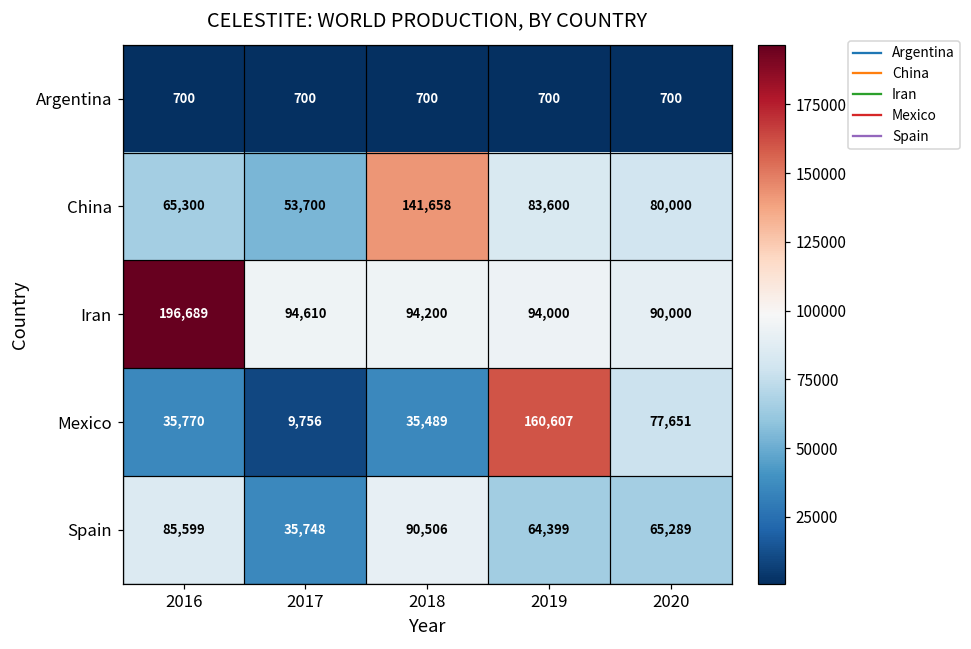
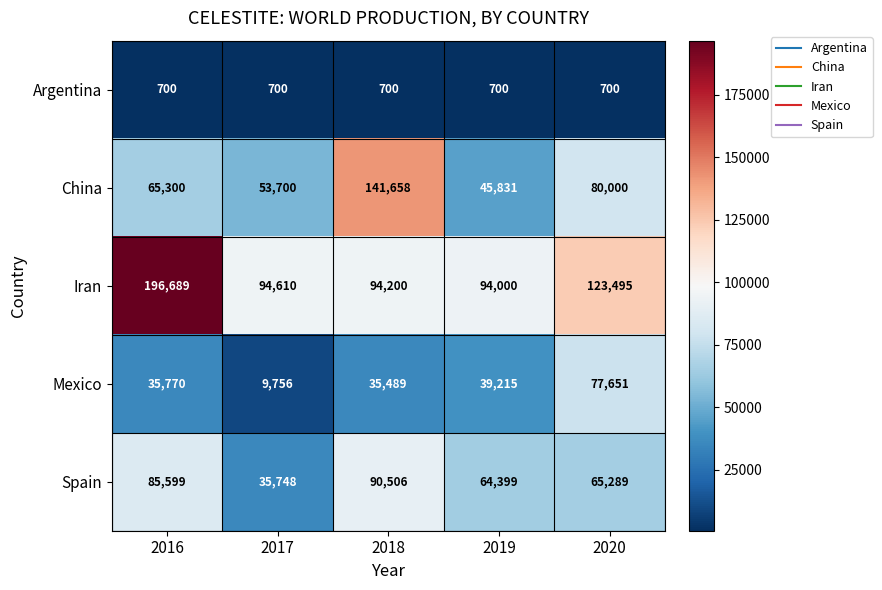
China, 2019: 83,600 -> 45,831
Iran, 2020: 90,000 -> 123,495
Mexico, 2019: 160,607 -> 39,215
